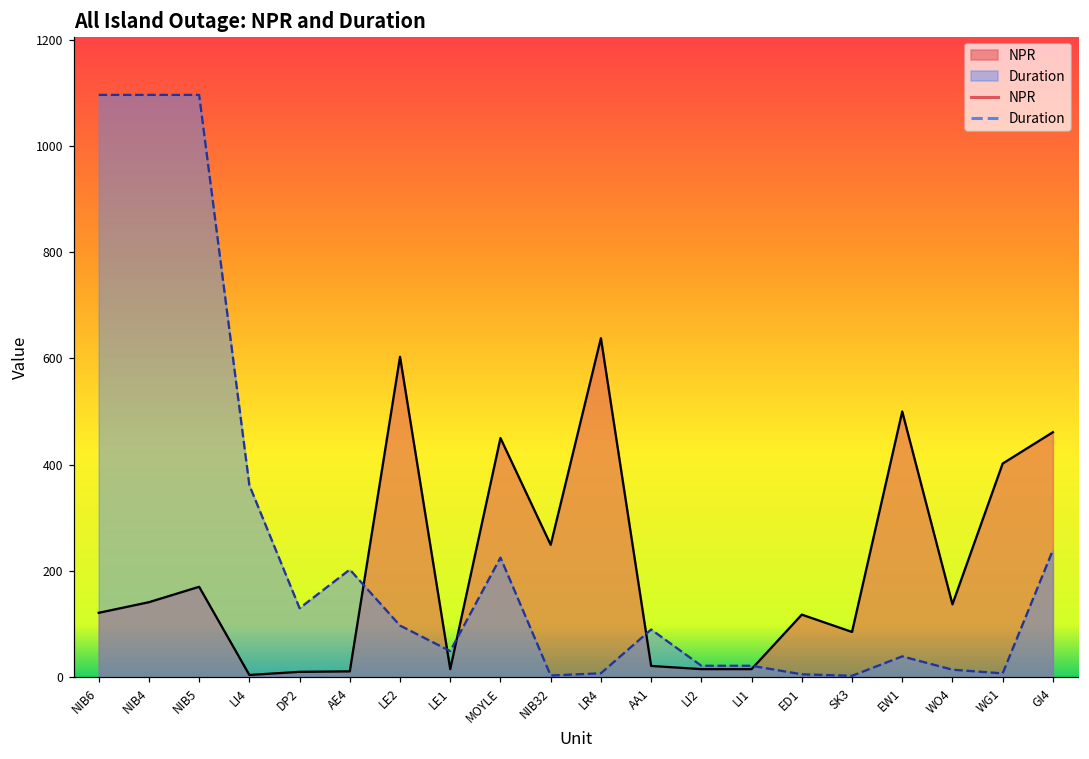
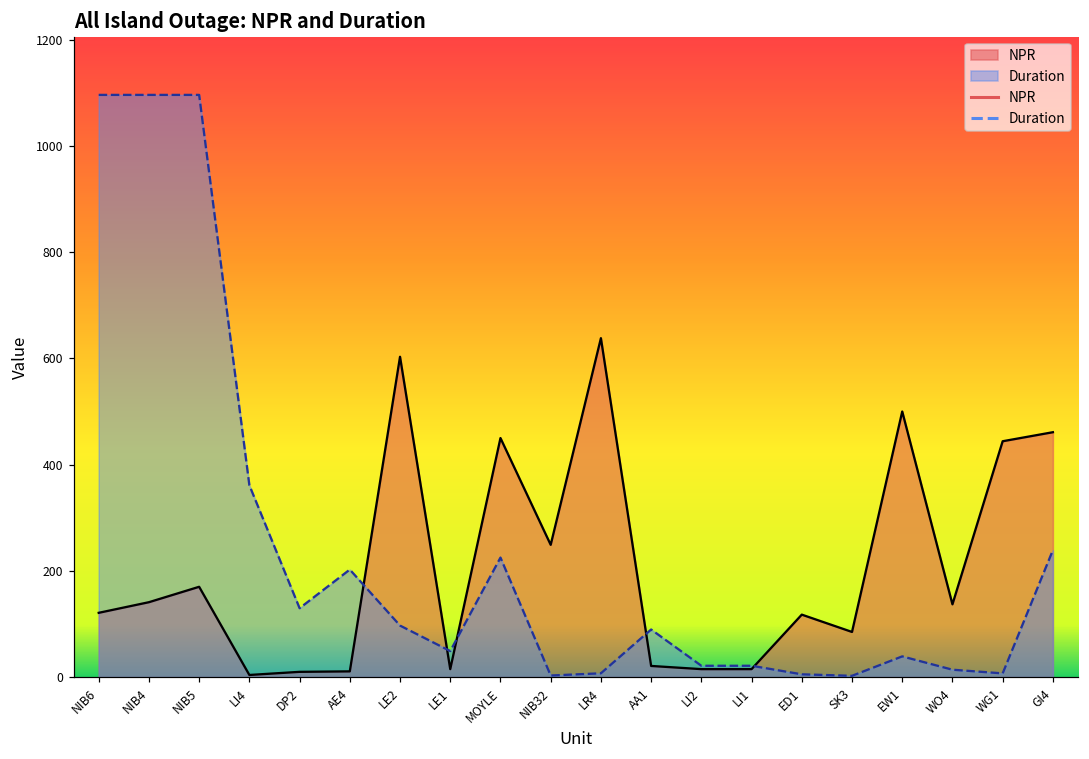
NPR, WG1: 400 -> 440
